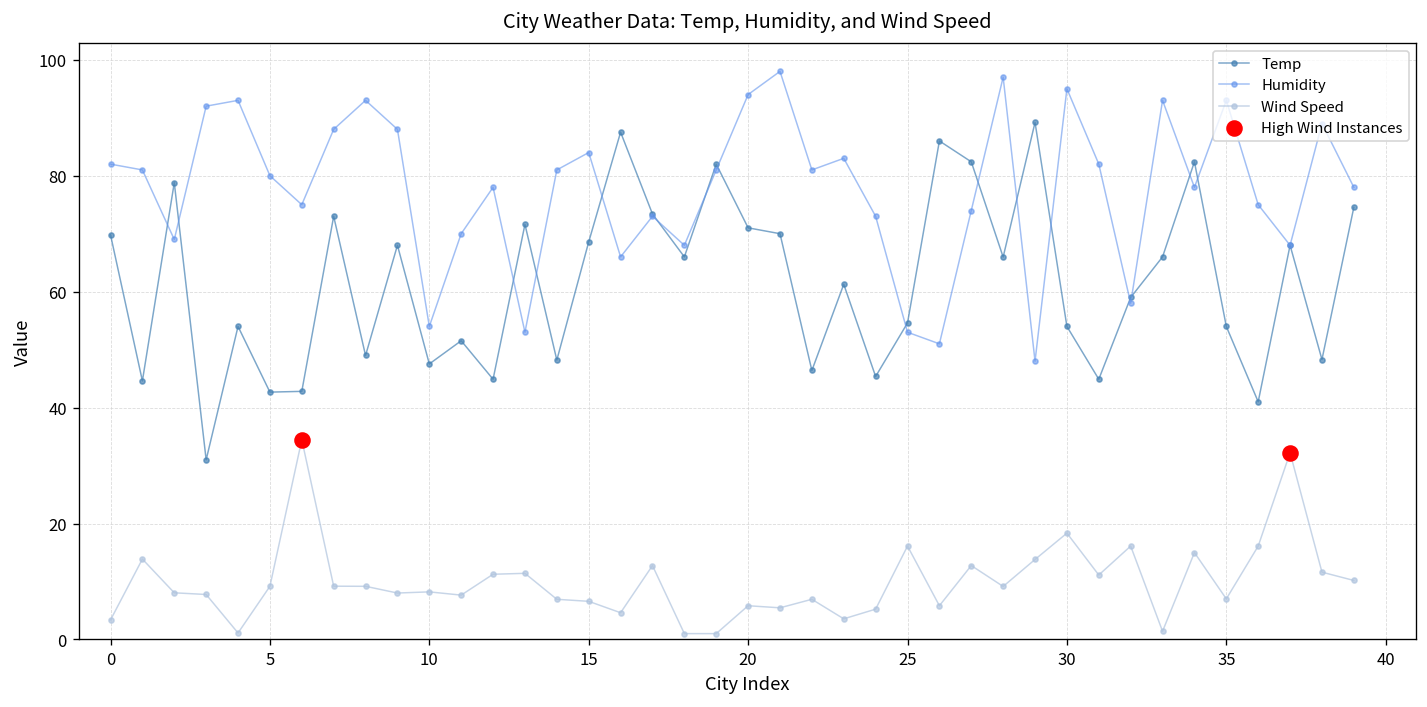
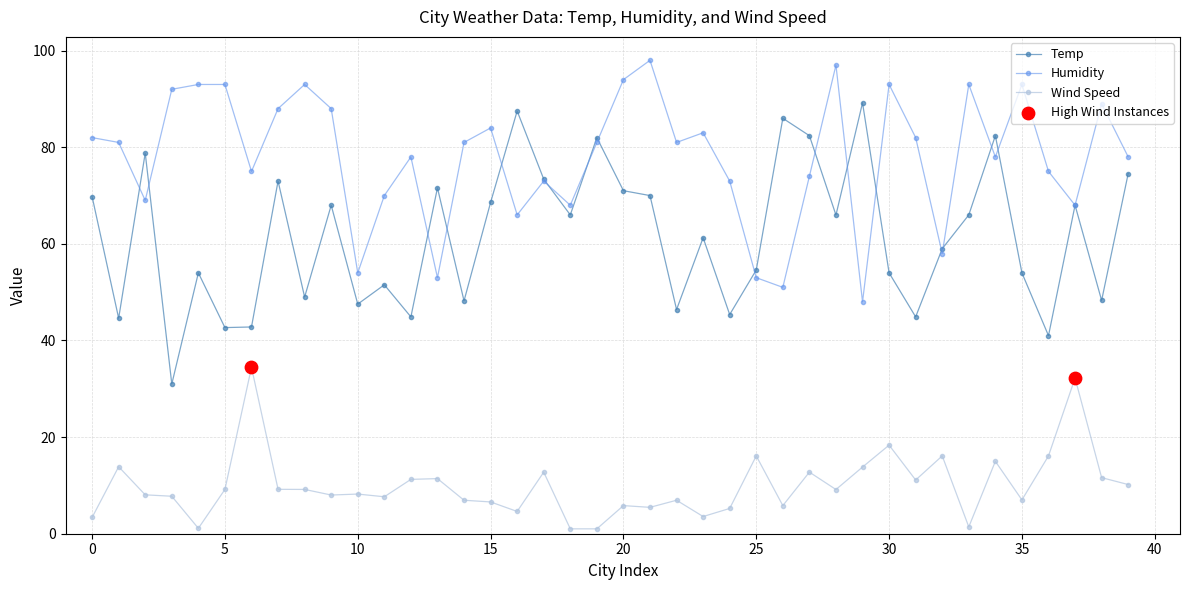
Humidity, 5: 80 -> 93
Humidity, 30: 95 -> 93
